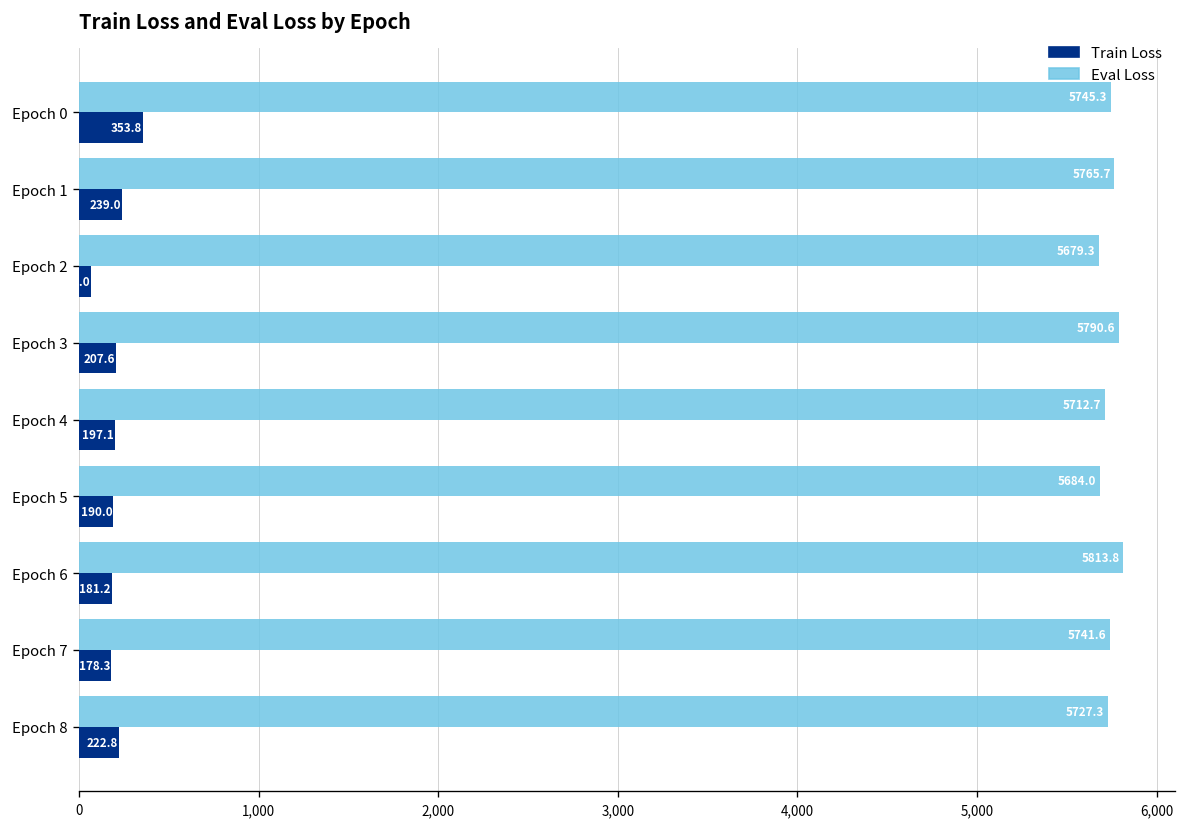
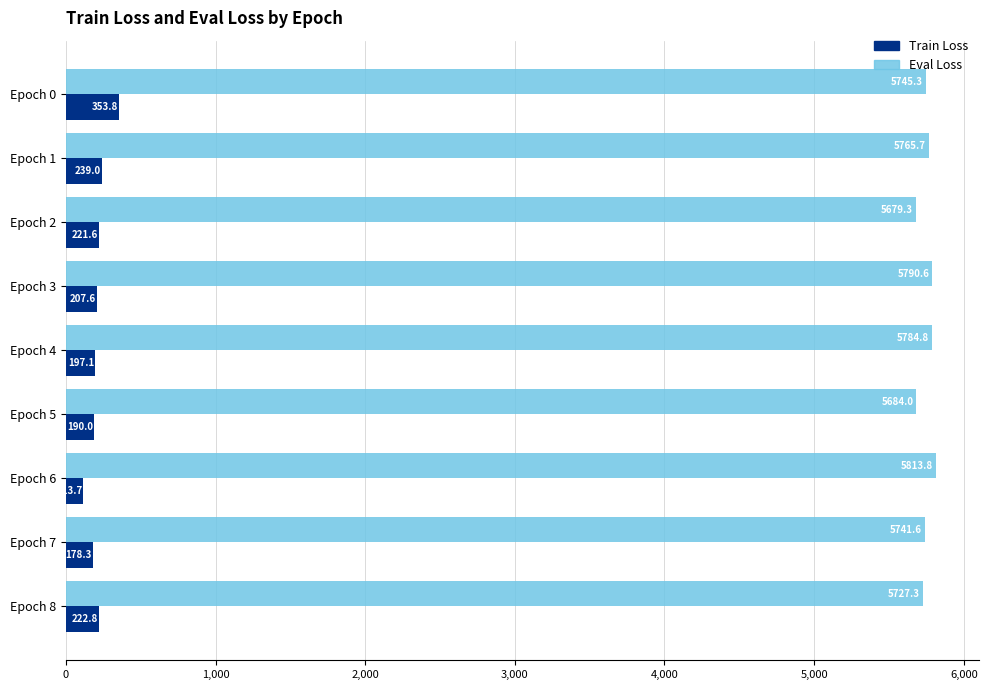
Train Loss, Epoch 2: 60 -> 220
Eval Loss, Epoch 4: 5712.7 -> 5784.8
Train Loss, Epoch 6: 181.2 -> 113.7
